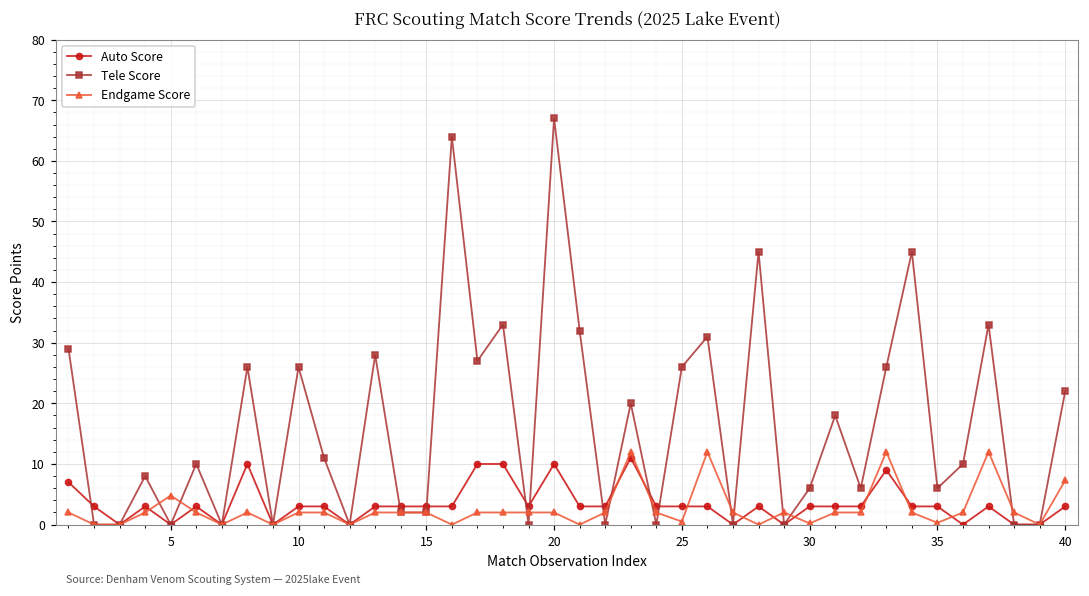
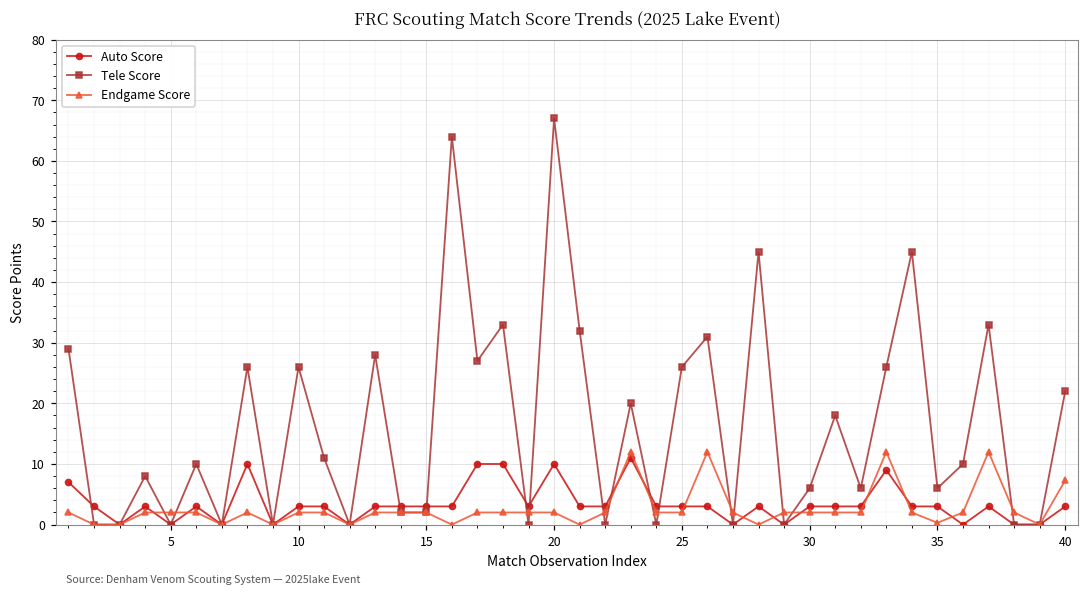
Endgame Score, 5: 5 -> 2
Endgame Score, 25: 1 -> 2
Endgame Score, 30: 0 -> 2
